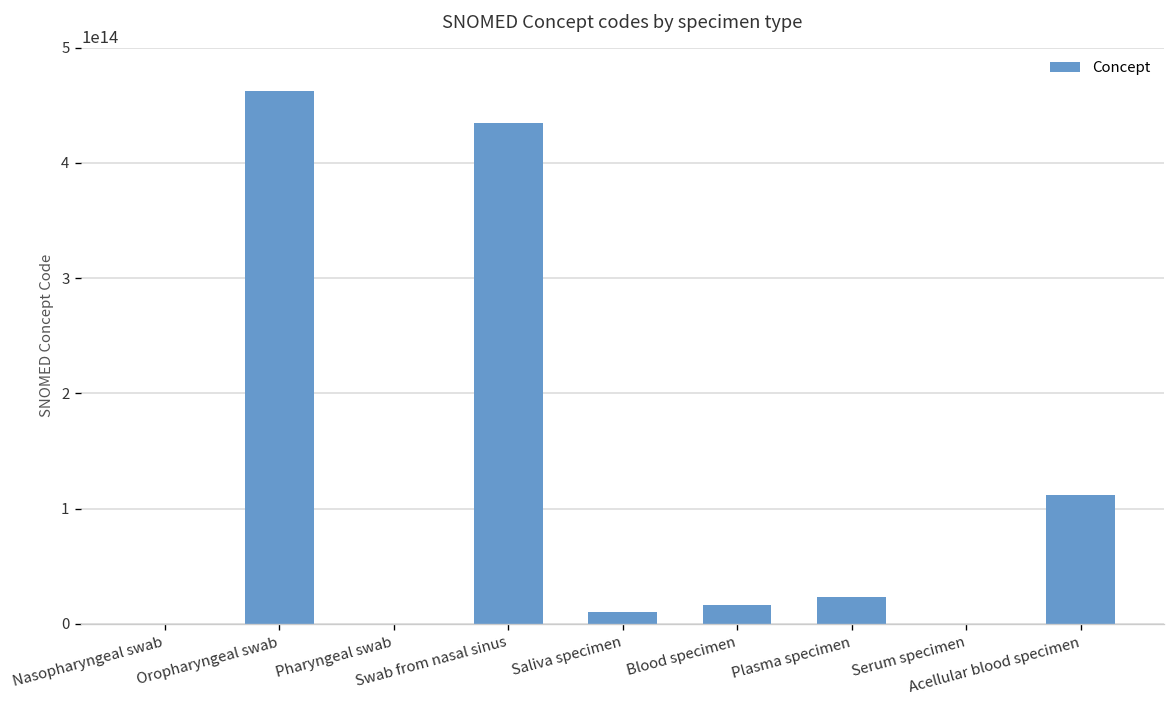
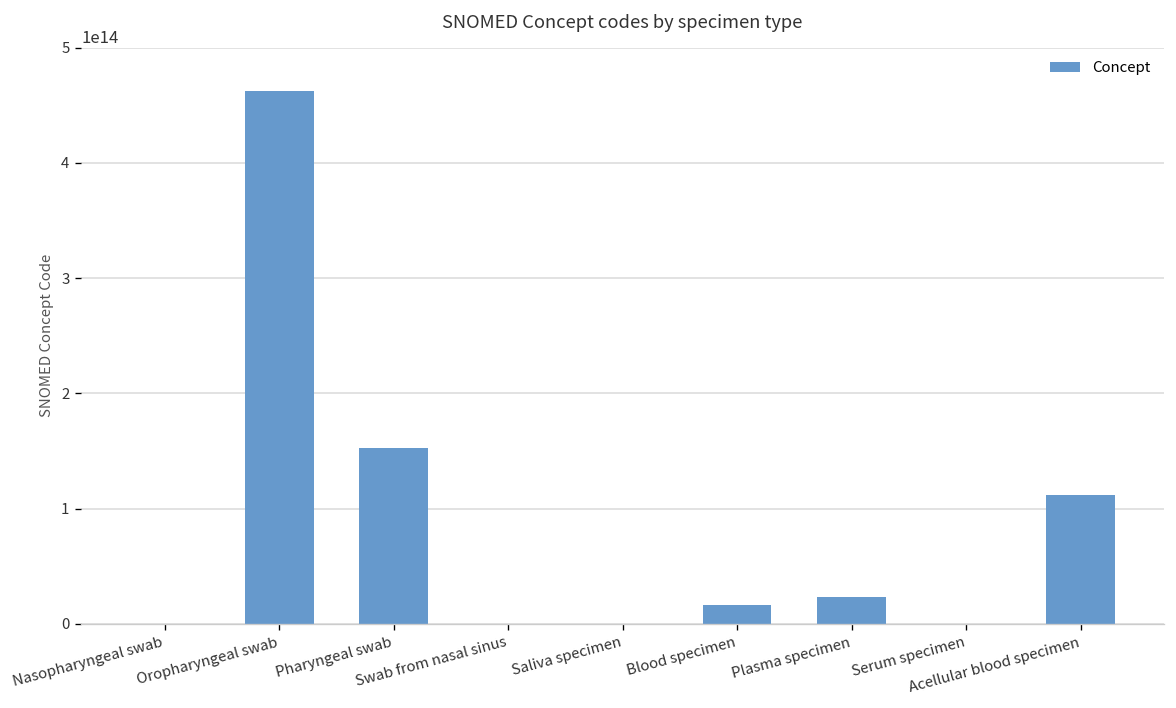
Pharyngeal swab: 0 -> 150000000000000
Swab from nasal sinus: 430000000000000 -> 0
Saliva specimen: 10000000000000 -> 0
